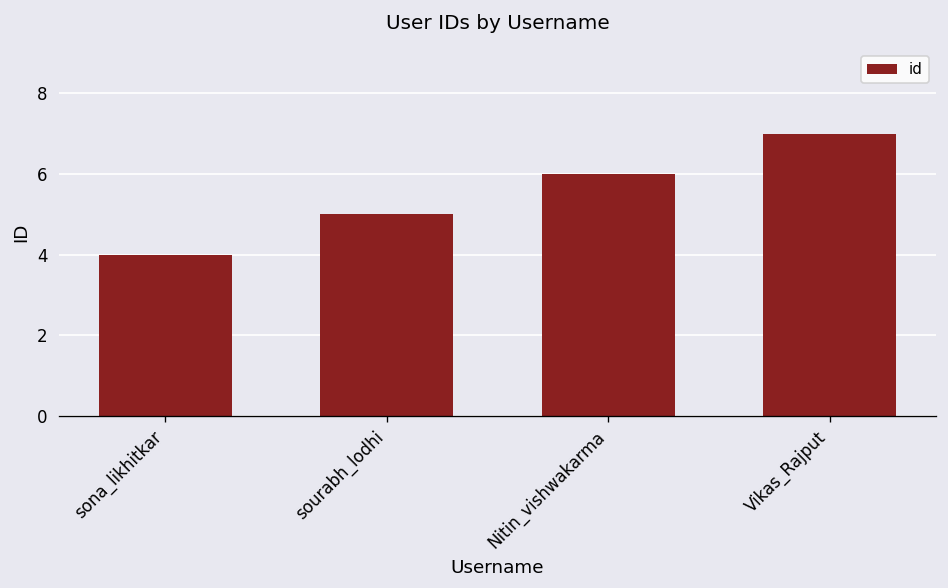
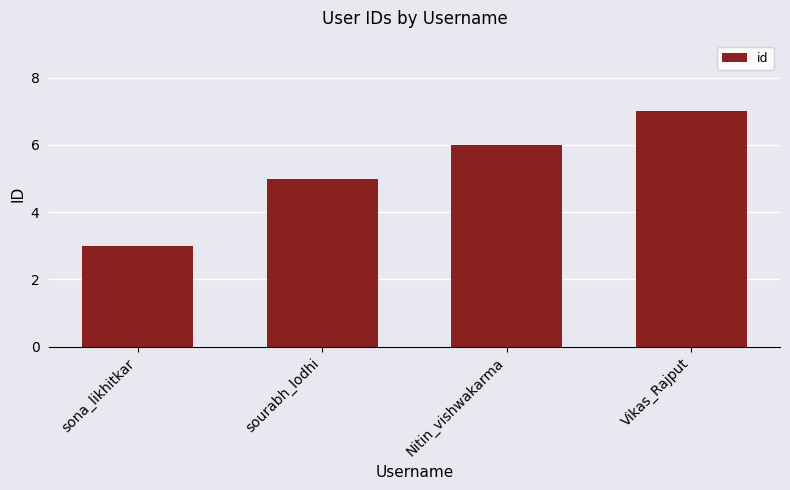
sona_likhitkar: 4 -> 3
